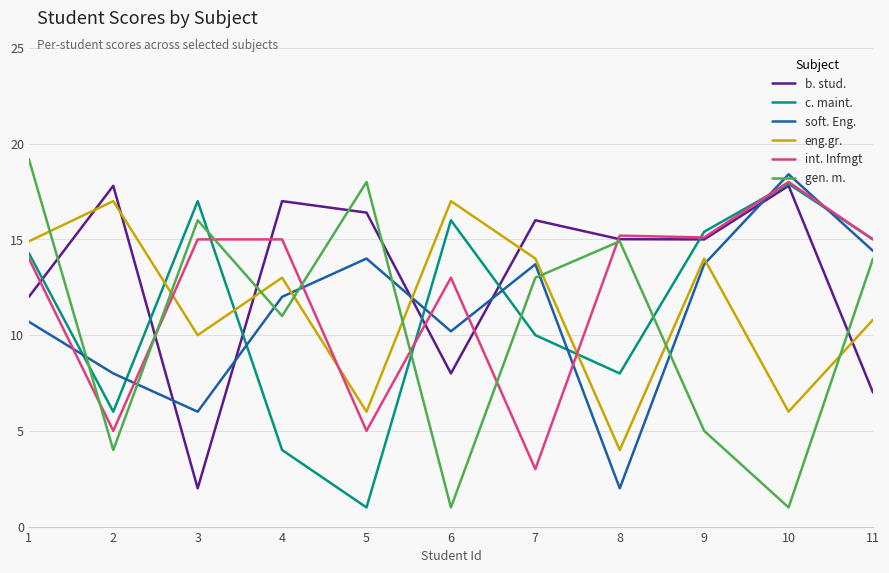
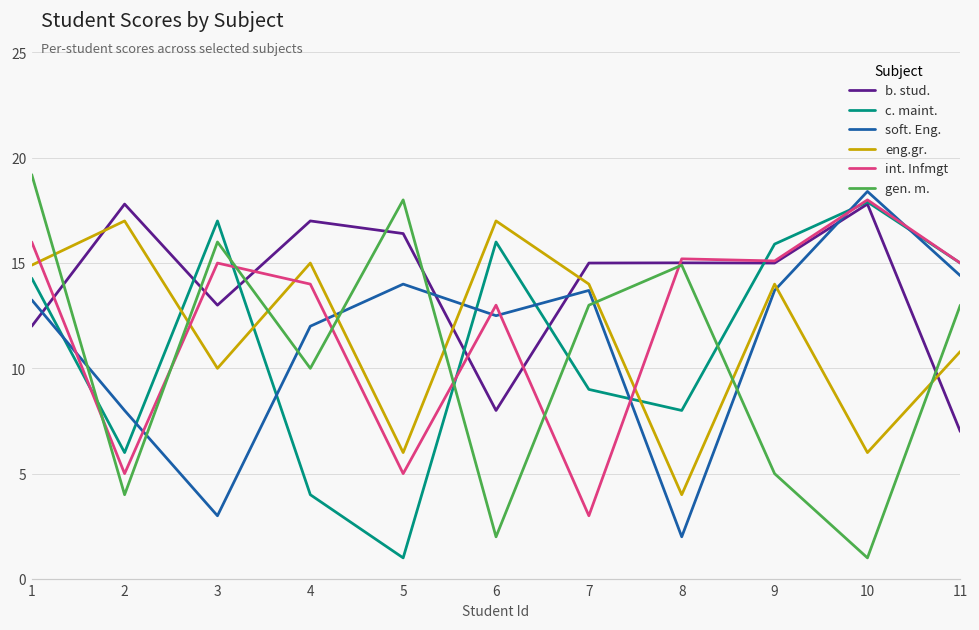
soft. Eng., 1: 10.7 -> 13.3
int. Infmgt, 1: 14 -> 16
b. stud., 3: 2 -> 13
soft. Eng., 3: 6 -> 3
eng.gr., 4: 13 -> 15
int. Infmgt, 4: 15 -> 14
gen. m., 4: 11 -> 10
soft. Eng., 6: 10.2 -> 12.5
gen. m., 6: 1 -> 2
b. stud., 7: 16 -> 15
c. maint., 7: 10 -> 9
c. maint., 9: 15.4 -> 15.9
gen. m., 11: 14 -> 13
